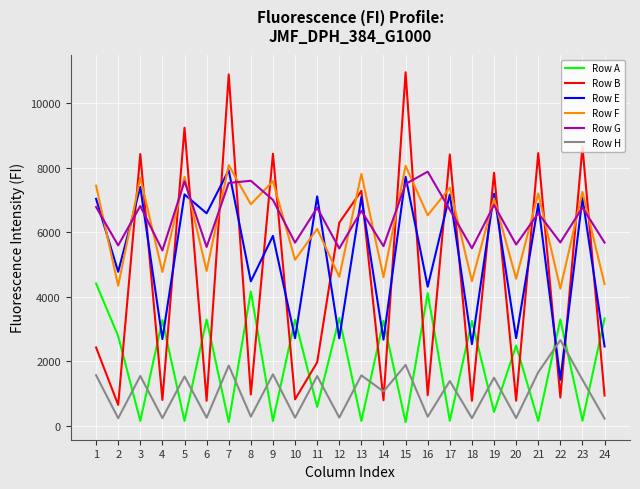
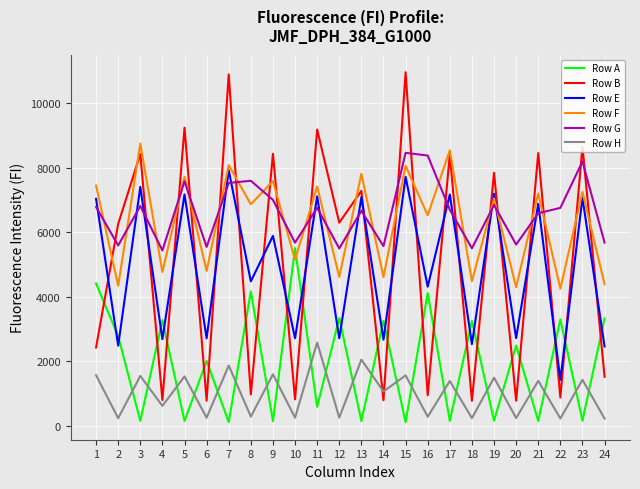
Row B, 2: 700 -> 6300
Row E, 2: 4800 -> 2500
Row F, 3: 7700 -> 8800
Row H, 4: 200 -> 600
Row A, 6: 3300 -> 2000
Row E, 6: 6600 -> 2700
Row A, 10: 3300 -> 5500
Row B, 11: 2000 -> 9200
Row F, 11: 6100 -> 7400
Row H, 11: 1500 -> 2600
Row H, 13: 1600 -> 2100
Row G, 15: 7500 -> 8500
Row H, 15: 1900 -> 1600
Row G, 16: 7900 -> 8400
Row F, 17: 7400 -> 8500
Row A, 19: 400 -> 200
Row F, 20: 4600 -> 4300
Row H, 21: 1700 -> 1400
Row G, 22: 5700 -> 6800
Row H, 22: 2700 -> 200
Row G, 23: 6800 -> 8200
Row B, 24: 900 -> 1500
